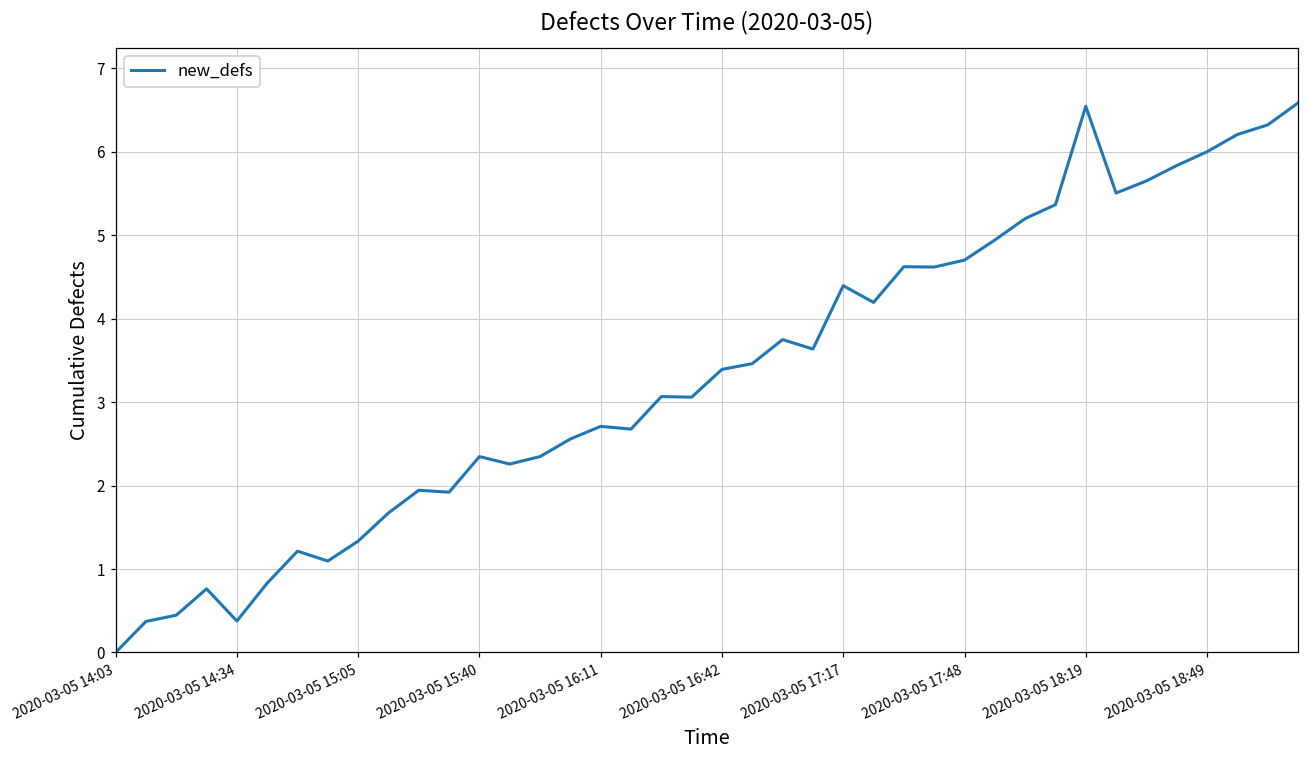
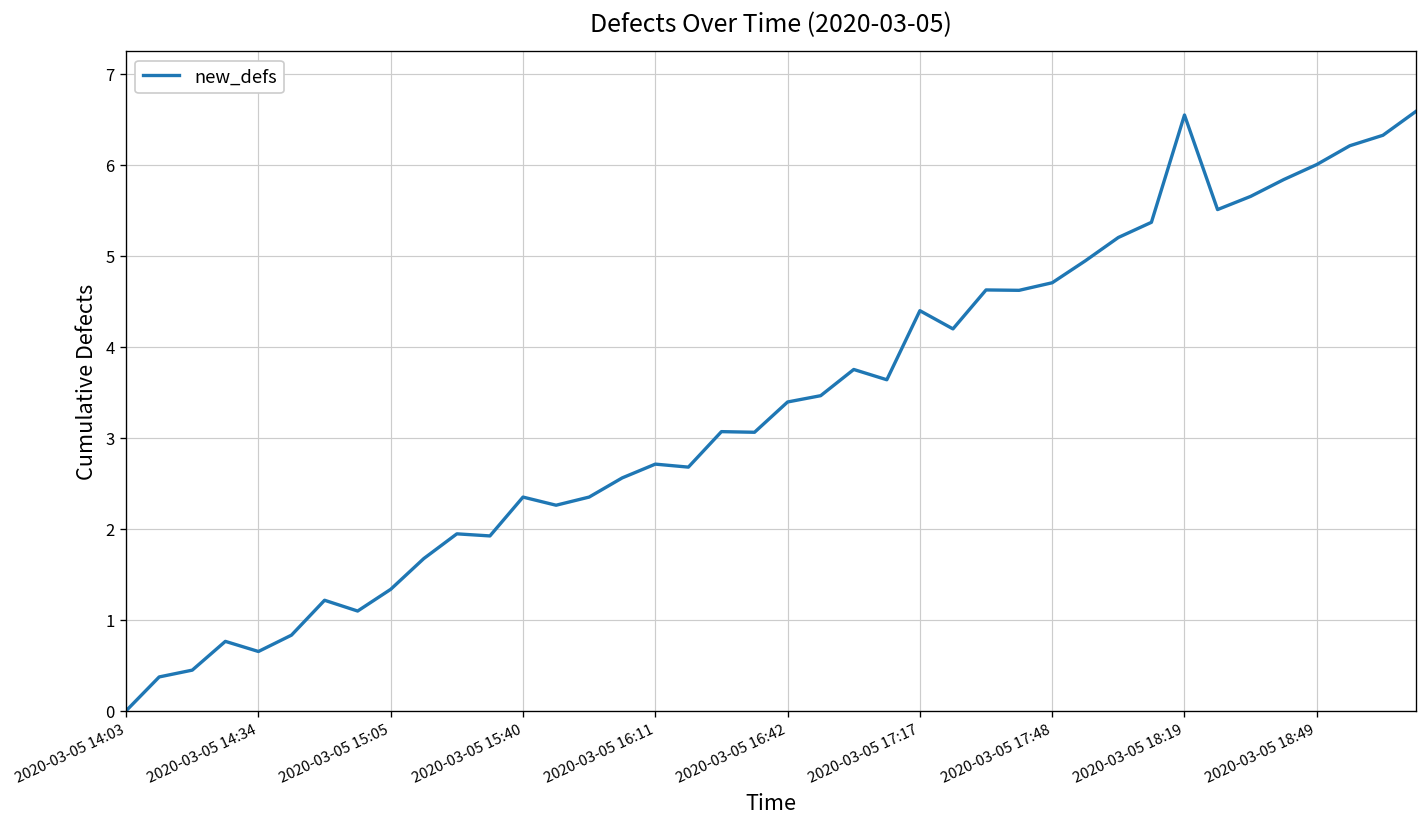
2020-03-05 14:34: 0.4 -> 0.7
